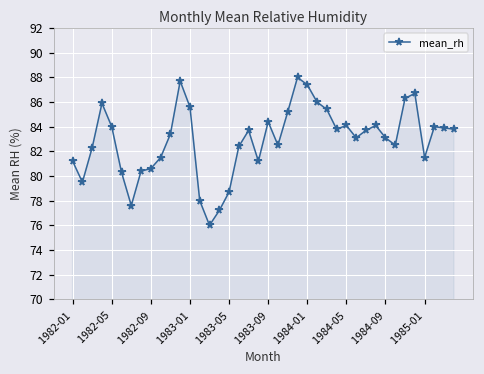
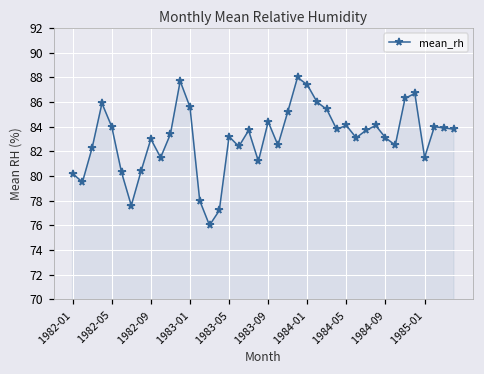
1982-01: 81.2 -> 80.2
1982-09: 80.6 -> 83.0
1983-05: 78.7 -> 83.2
